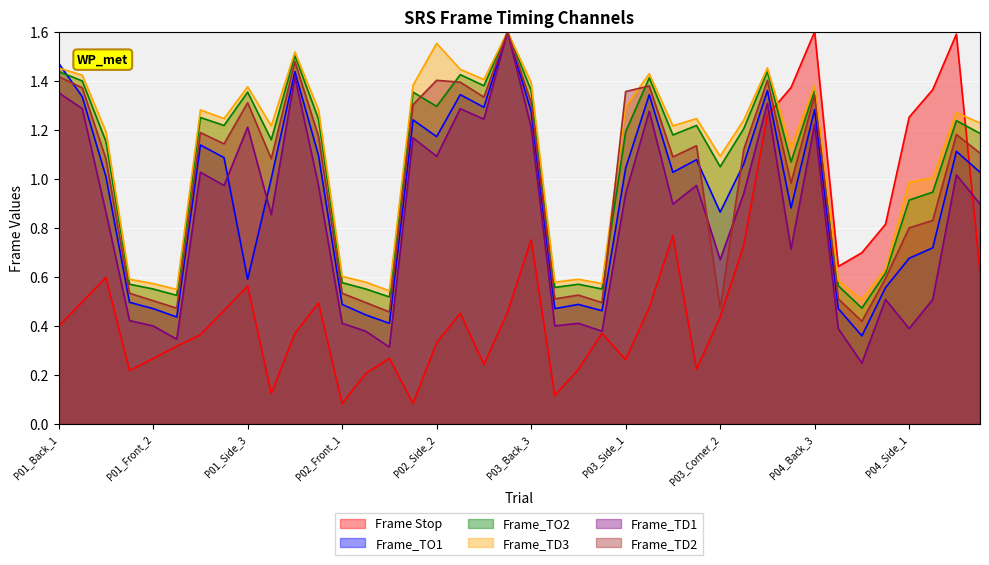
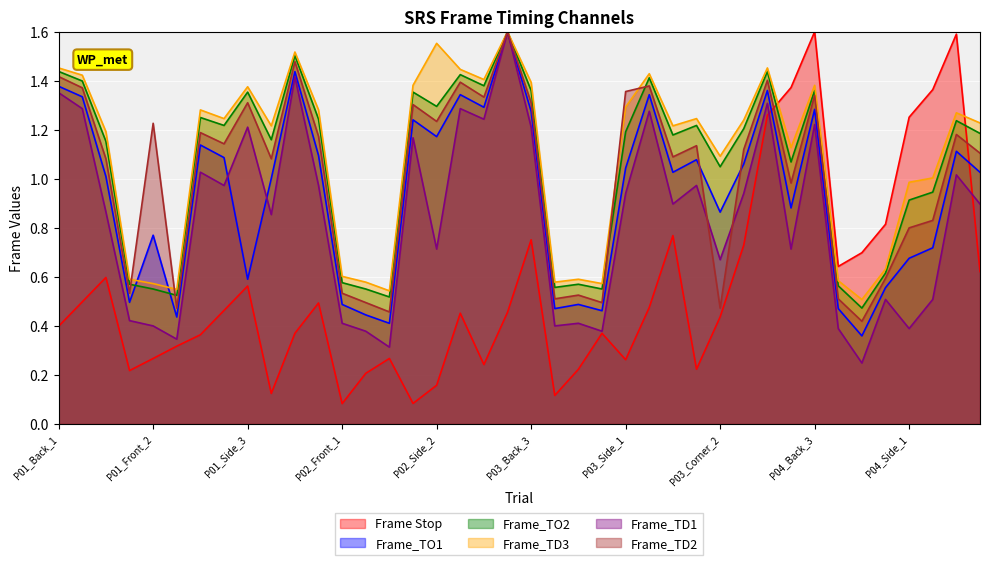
Frame_TO1, P01_Back_1: 1.47 -> 1.38
Frame_TO1, P01_Front_2: 0.47 -> 0.77
Frame_TD2, P01_Front_2: 0.50 -> 1.23
Frame Stop, P02_Side_2: 0.33 -> 0.16
Frame_TD1, P02_Side_2: 1.09 -> 0.71
Frame_TD2, P02_Side_2: 1.40 -> 1.23
